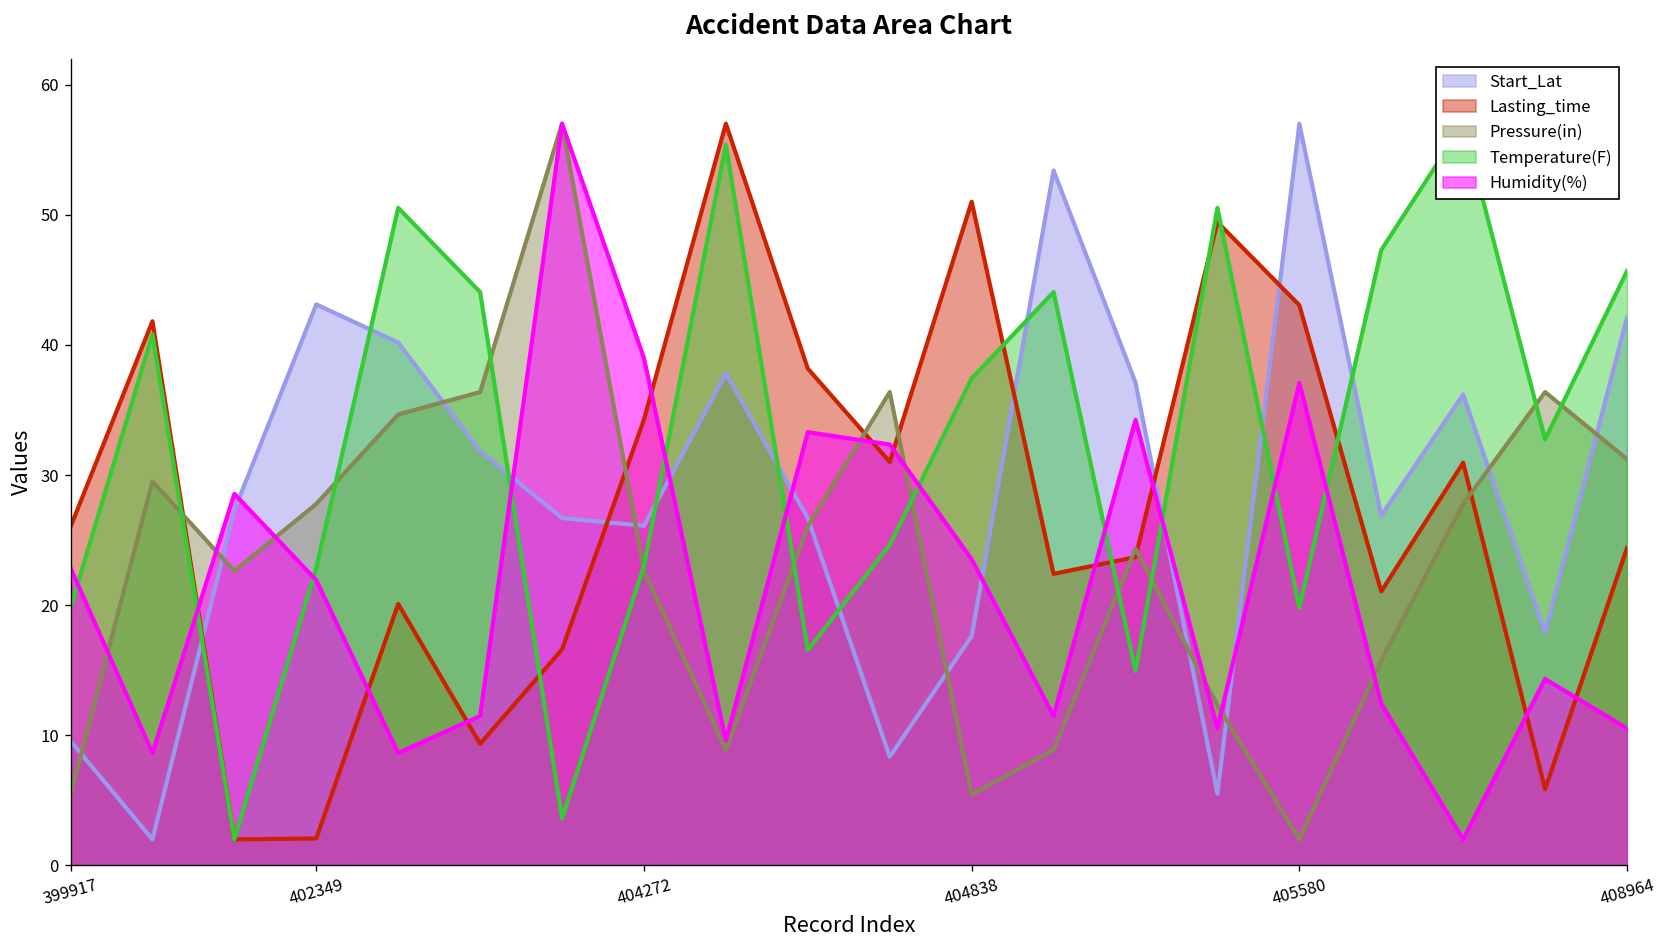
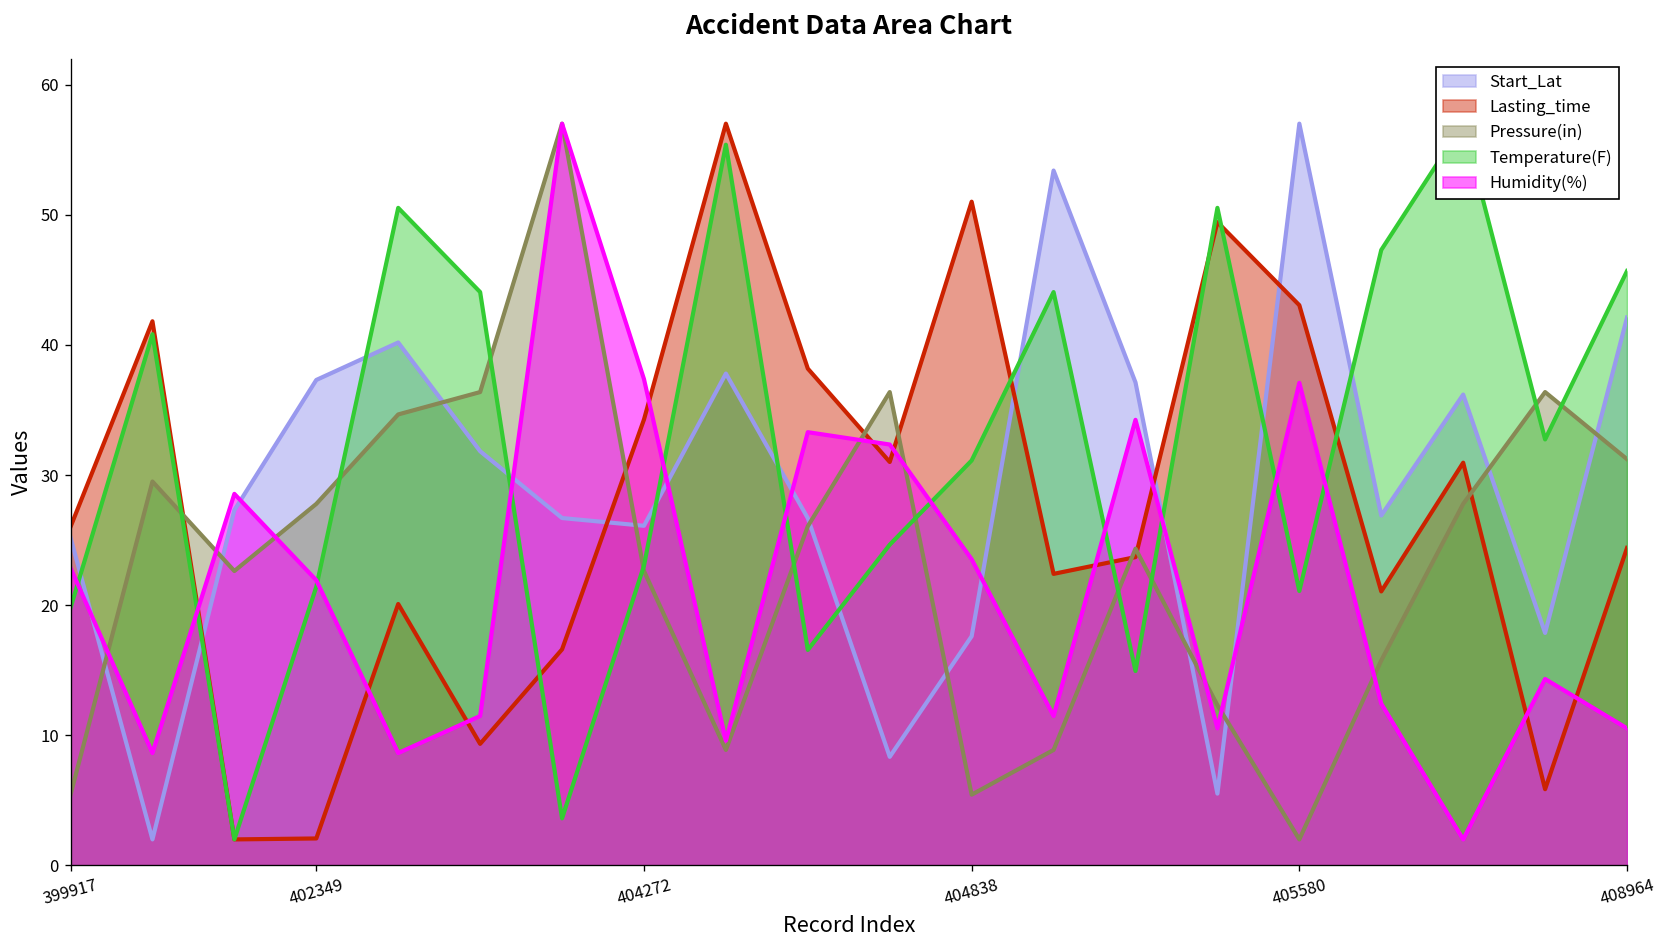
Start_Lat, 399917: 9.6 -> 25.2
Start_Lat, 402349: 43.1 -> 37.3
Temperature(F), 402349: 22.9 -> 21.4
Humidity(%), 404272: 39.0 -> 37.4
Temperature(F), 404838: 37.4 -> 31.1
Temperature(F), 405580: 19.8 -> 21.1
